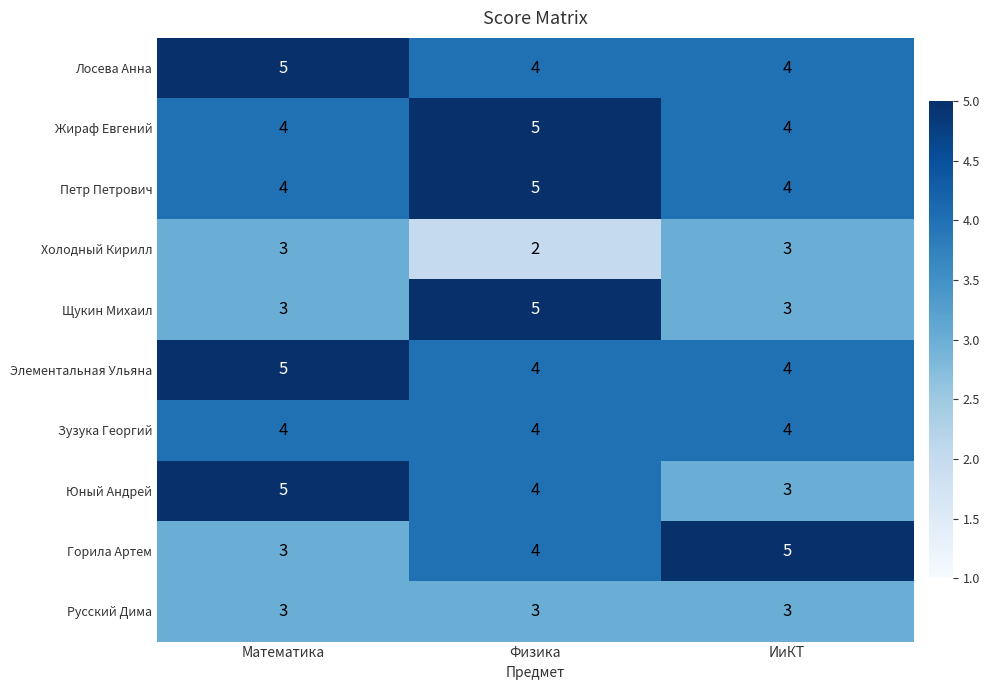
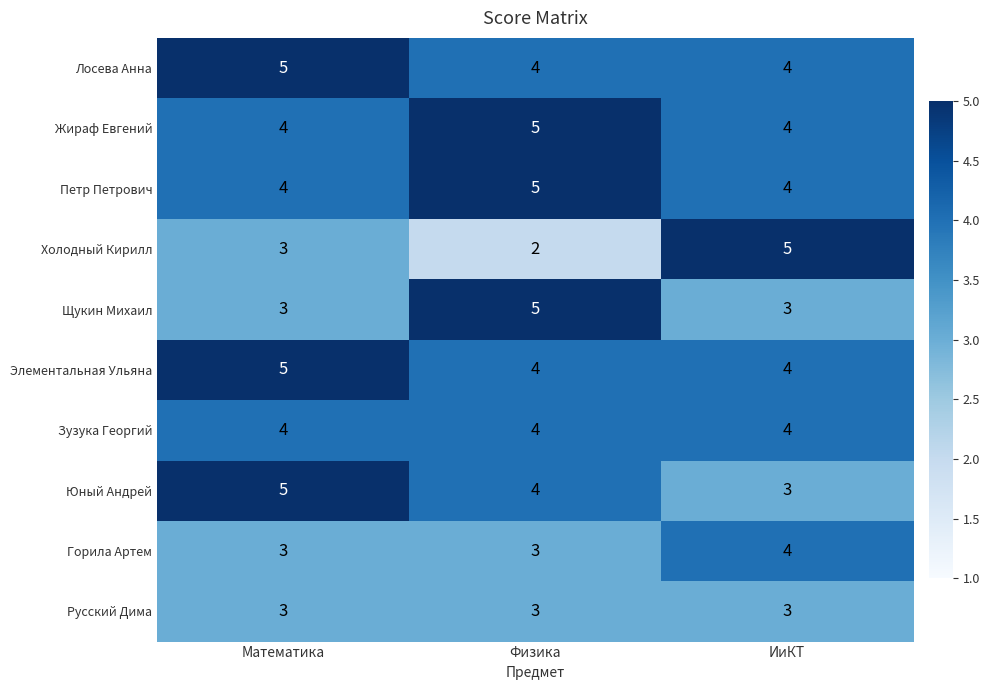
Холодный Кирилл, ИиКТ: 3 -> 5
Горила Артем, Физика: 4 -> 3
Горила Артем, ИиКТ: 5 -> 4
